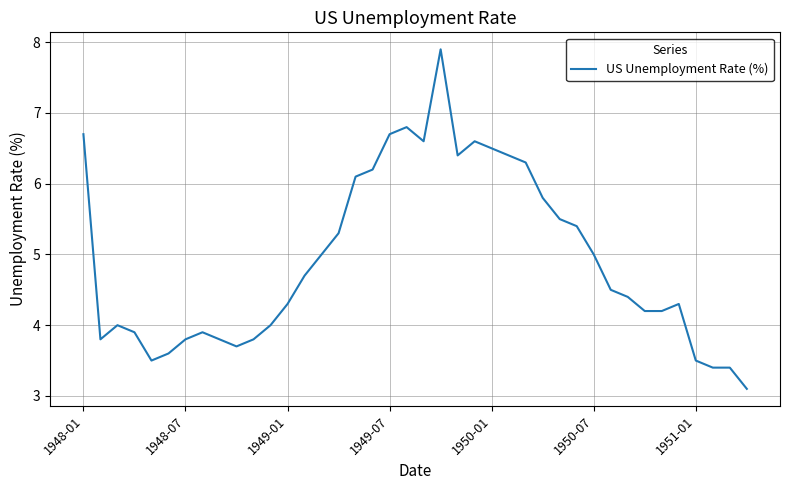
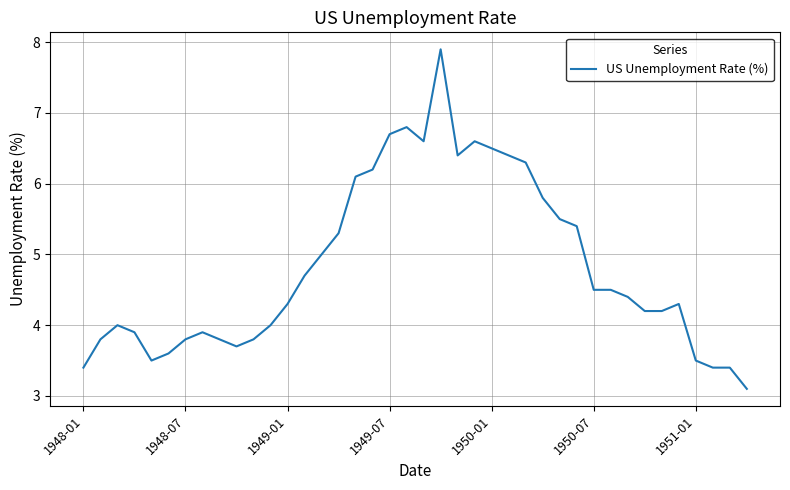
1948-01: 6.7 -> 3.4
1950-07: 5.0 -> 4.5
